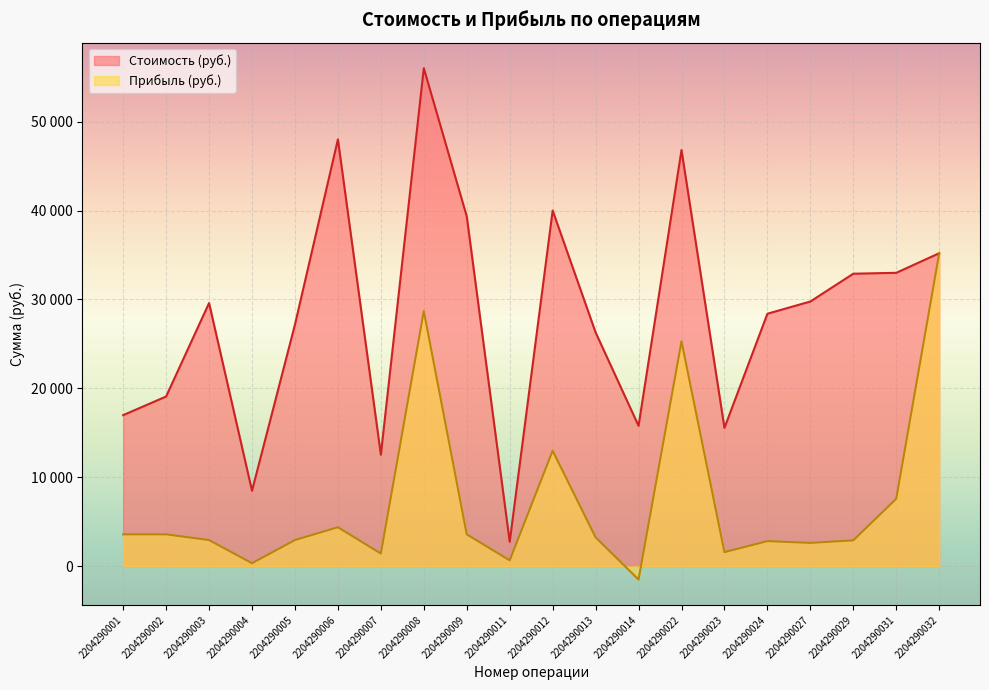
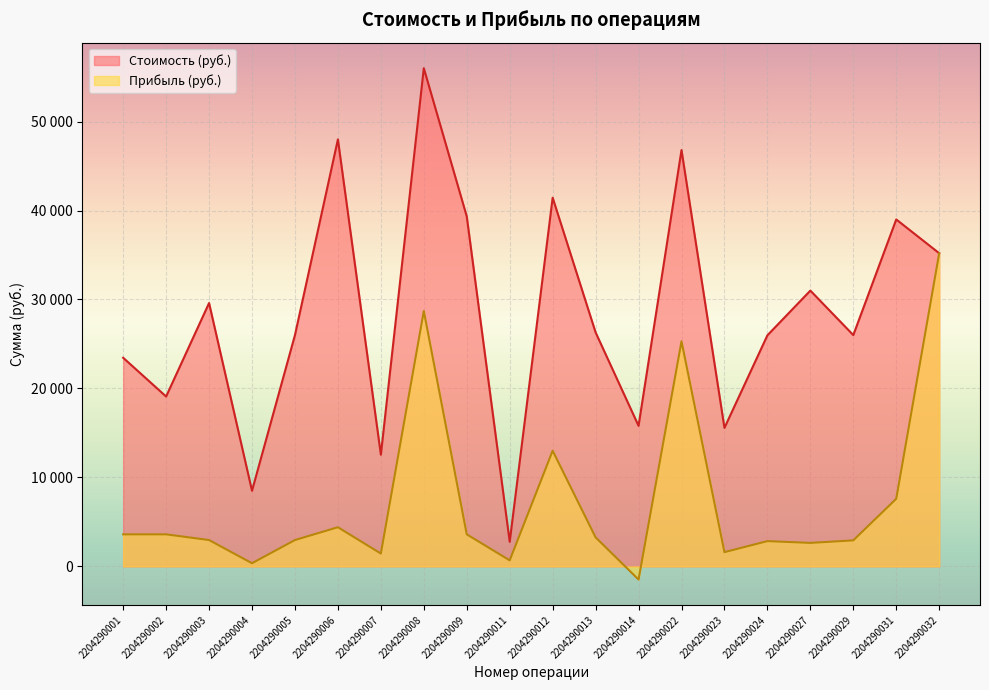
Стоимость (руб.), 2204290001: 17000 -> 23000
Стоимость (руб.), 2204290005: 27000 -> 26000
Стоимость (руб.), 2204290012: 40000 -> 41000
Стоимость (руб.), 2204290024: 28000 -> 26000
Стоимость (руб.), 2204290027: 30000 -> 31000
Стоимость (руб.), 2204290029: 33000 -> 26000
Стоимость (руб.), 2204290031: 33000 -> 39000
